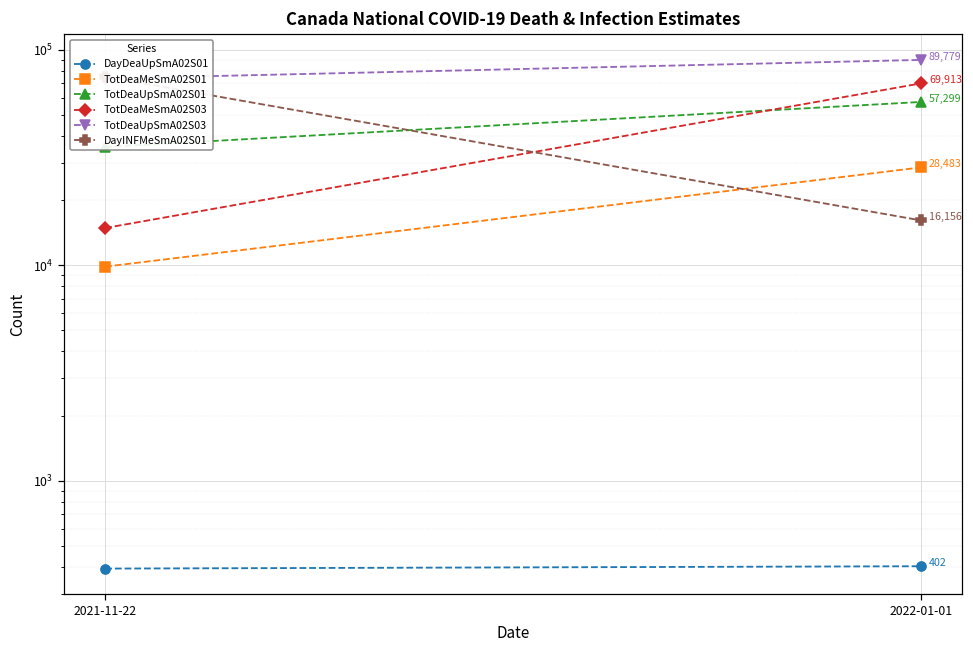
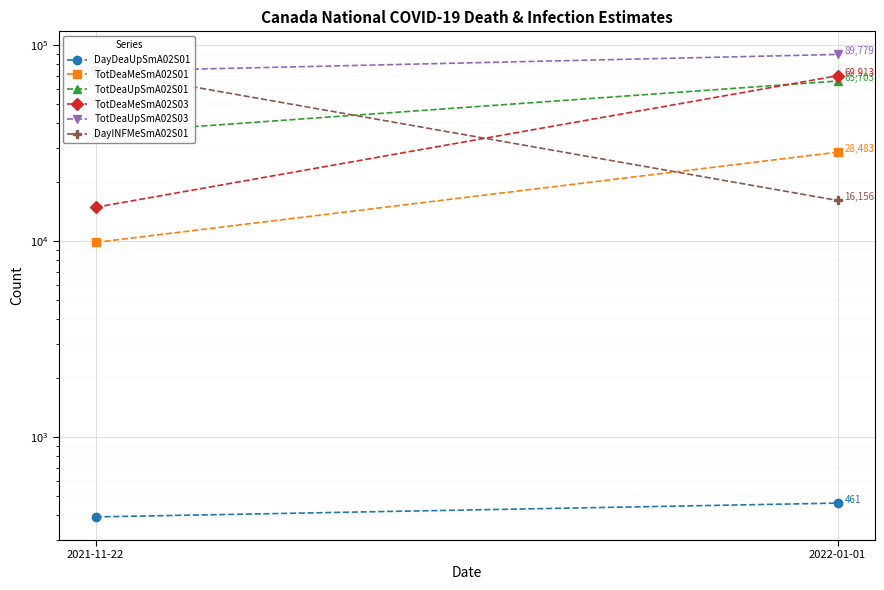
DayDeaUpSmA02S01, 2022-01-01: 402 -> 461
TotDeaUpSmA02S01, 2022-01-01: 57,299 -> 65,703
